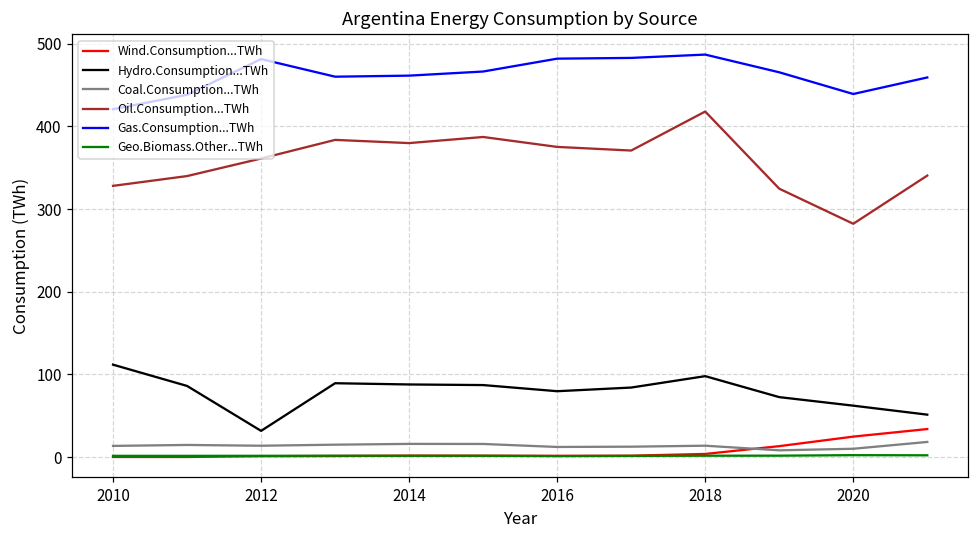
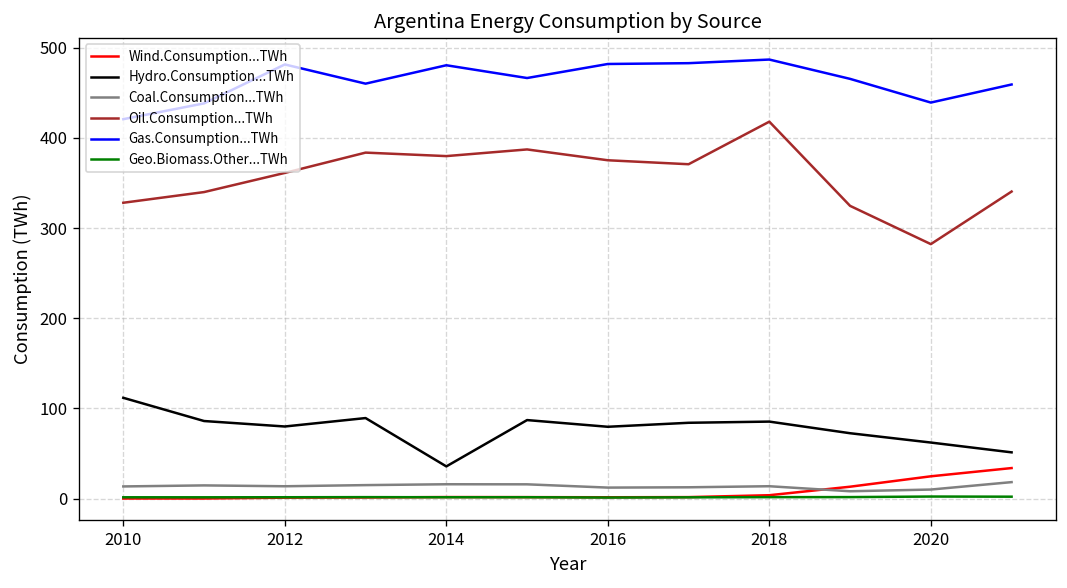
Hydro.Consumption...TWh, 2012: 30 -> 80
Hydro.Consumption...TWh, 2014: 90 -> 40
Gas.Consumption...TWh, 2014: 460 -> 480
Hydro.Consumption...TWh, 2018: 100 -> 90
